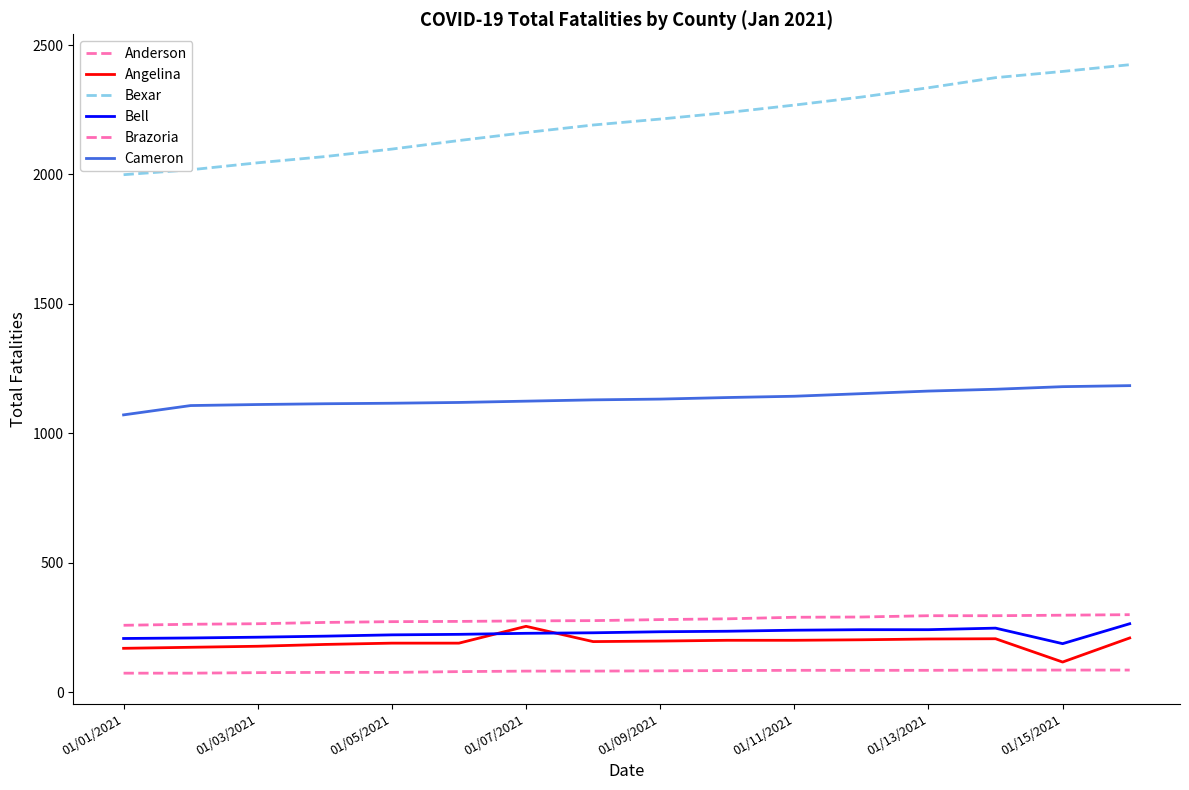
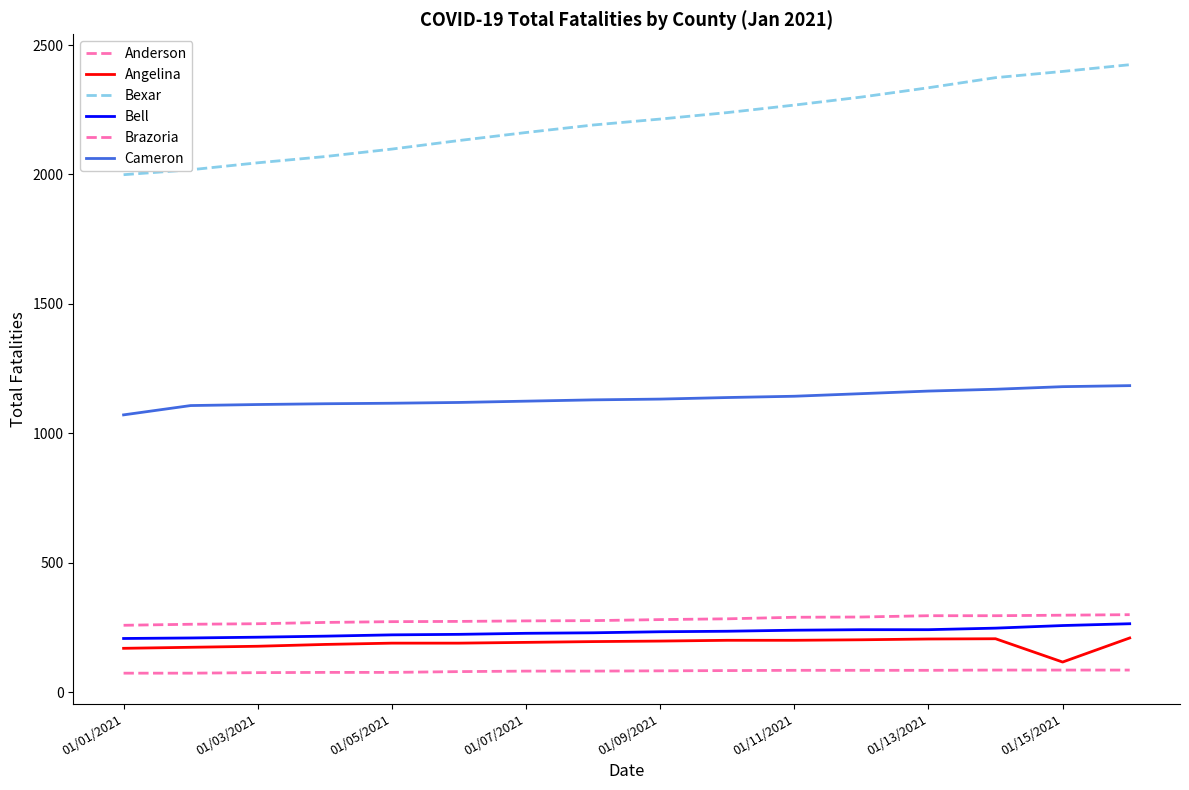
Angelina, 01/07/2021: 250 -> 190
Bell, 01/15/2021: 190 -> 260
